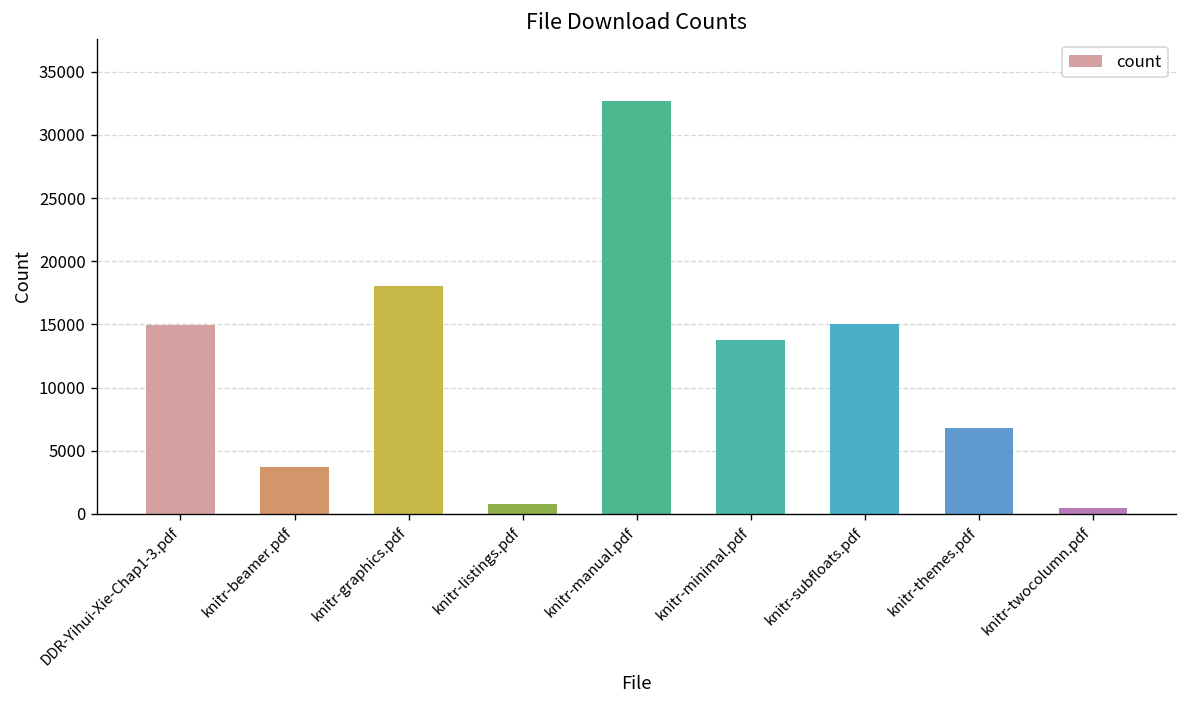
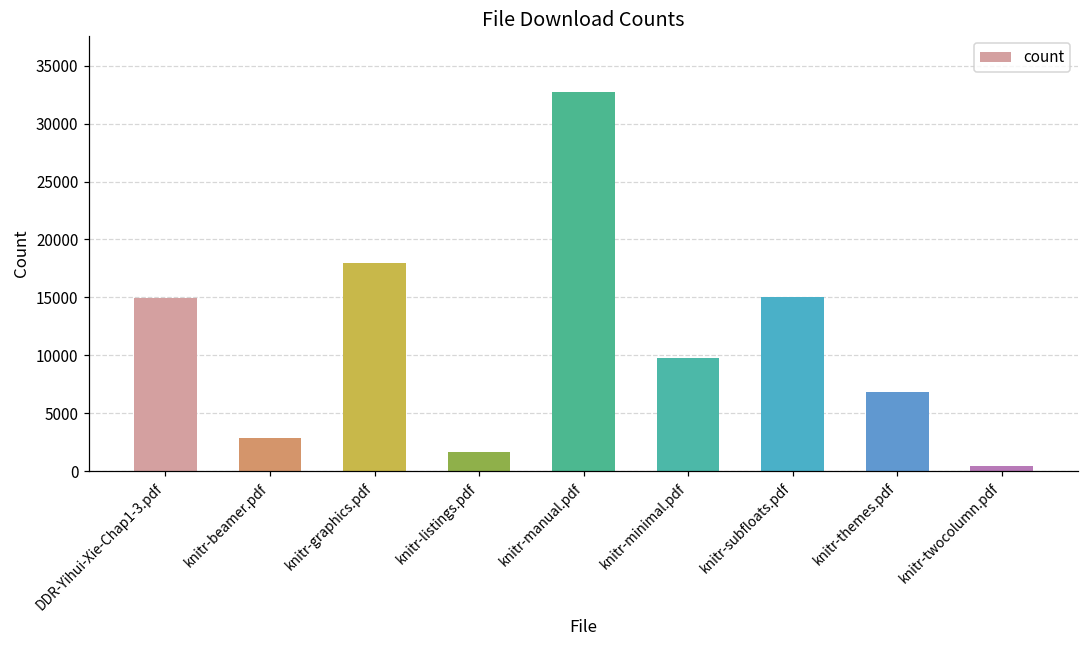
knitr-beamer.pdf: 3700 -> 2900
knitr-listings.pdf: 800 -> 1700
knitr-minimal.pdf: 13700 -> 9800
